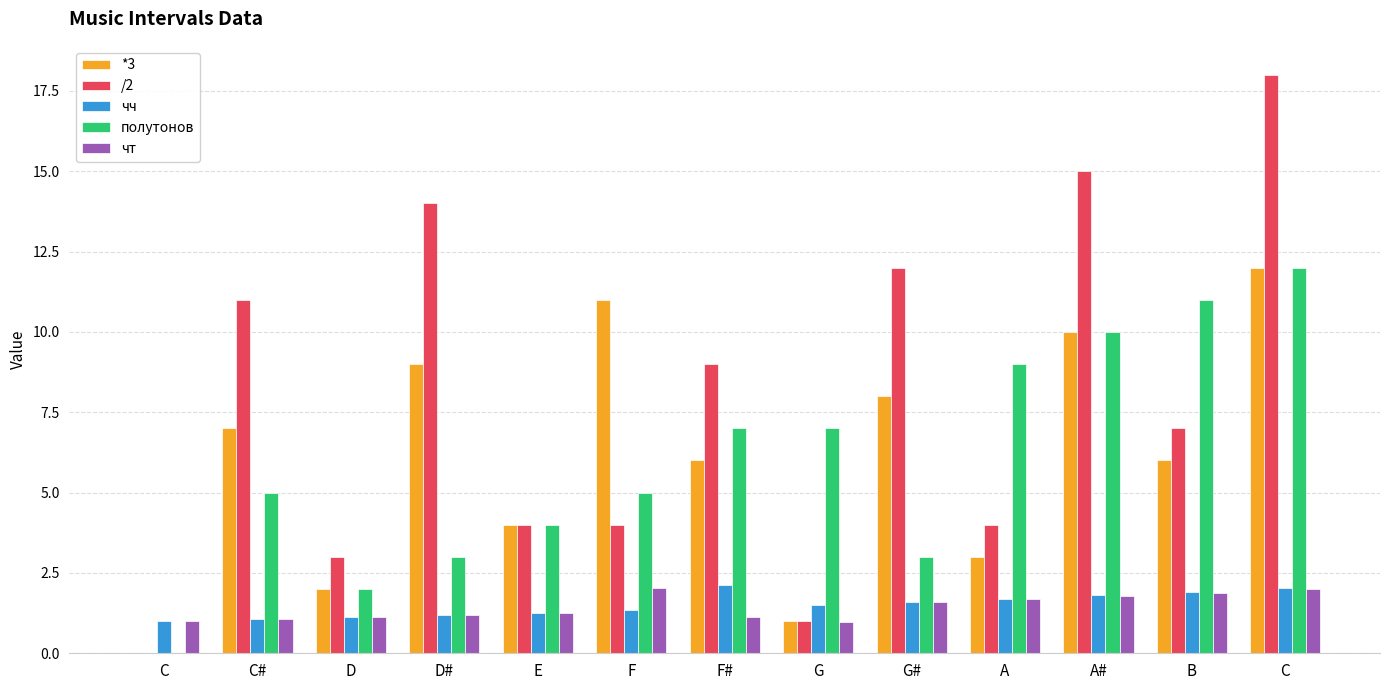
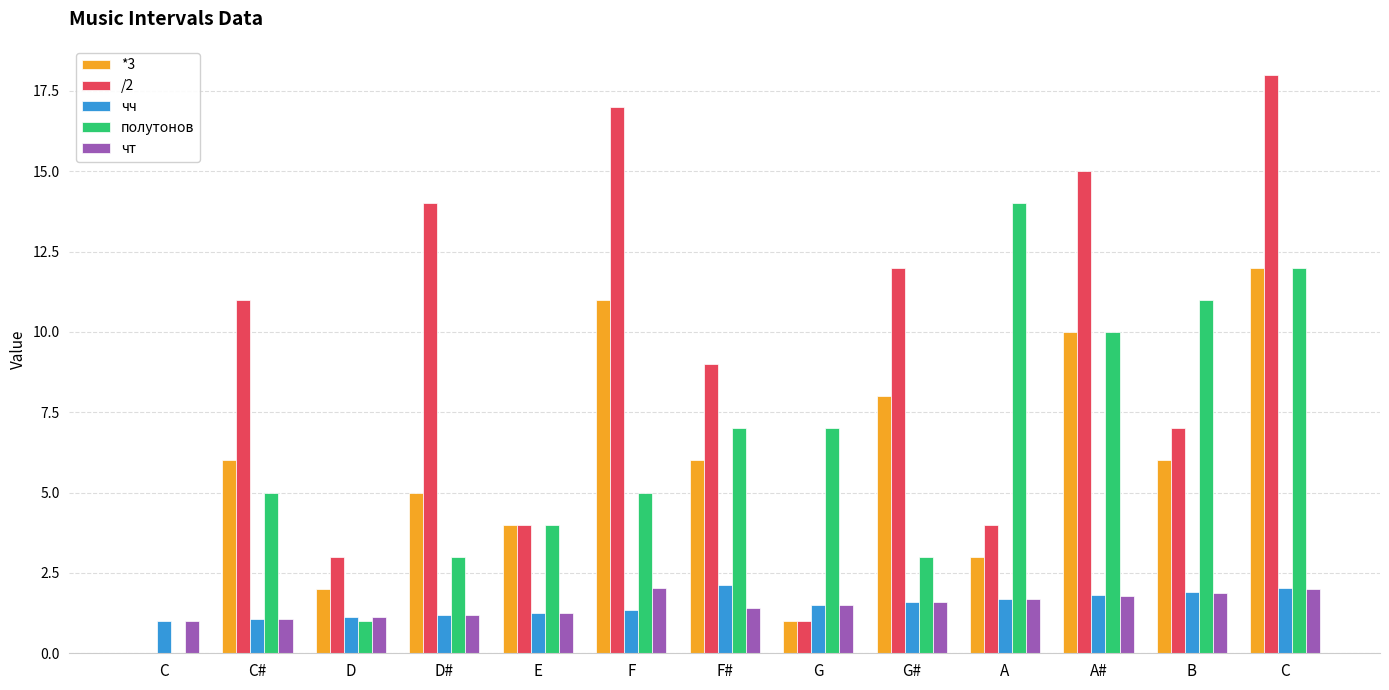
*3, C#: 7 -> 6
полутонов, D: 2 -> 1
*3, D#: 9 -> 5
/2, F: 4 -> 17
чт, F#: 1.1 -> 1.4
чт, G: 1.0 -> 1.5
полутонов, A: 9 -> 14
